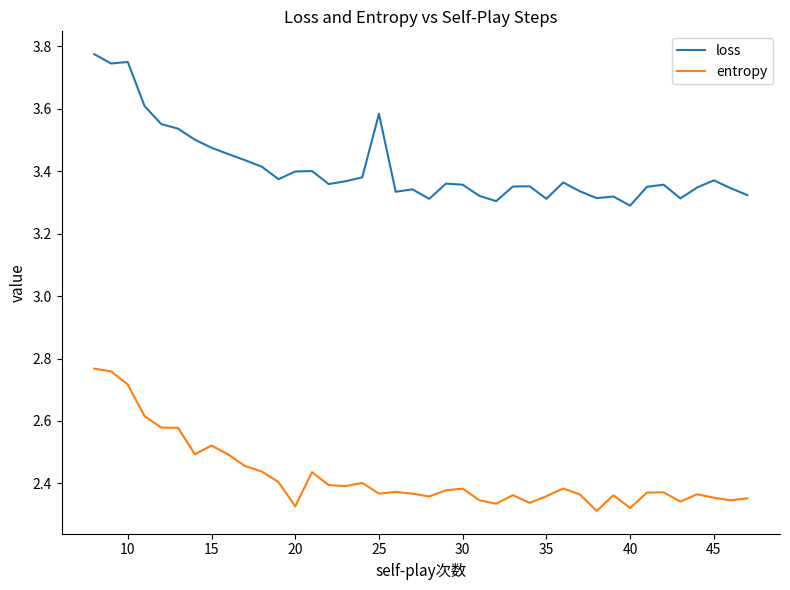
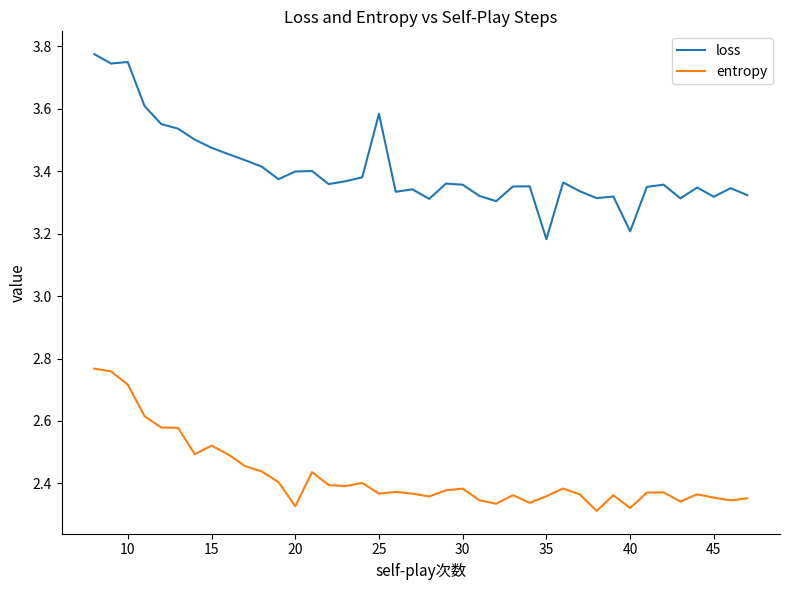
loss, 35: 3.31 -> 3.18
loss, 40: 3.29 -> 3.21
loss, 45: 3.37 -> 3.32
